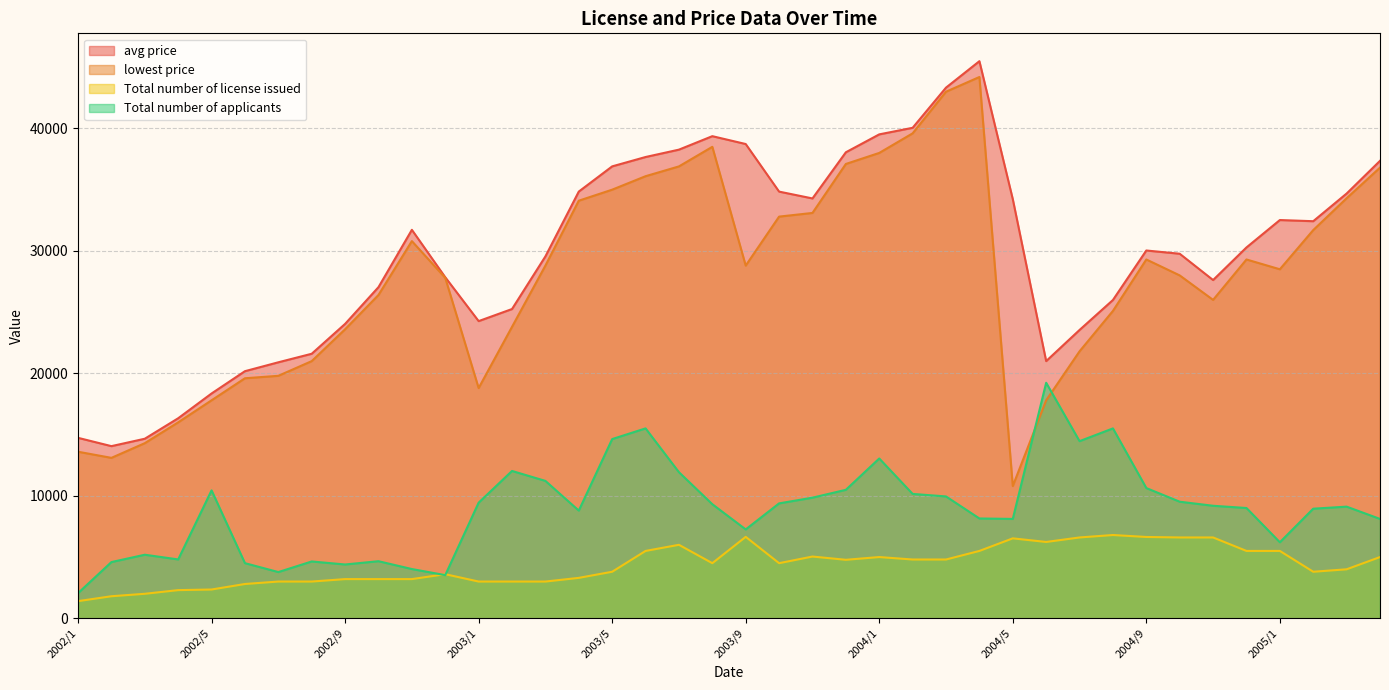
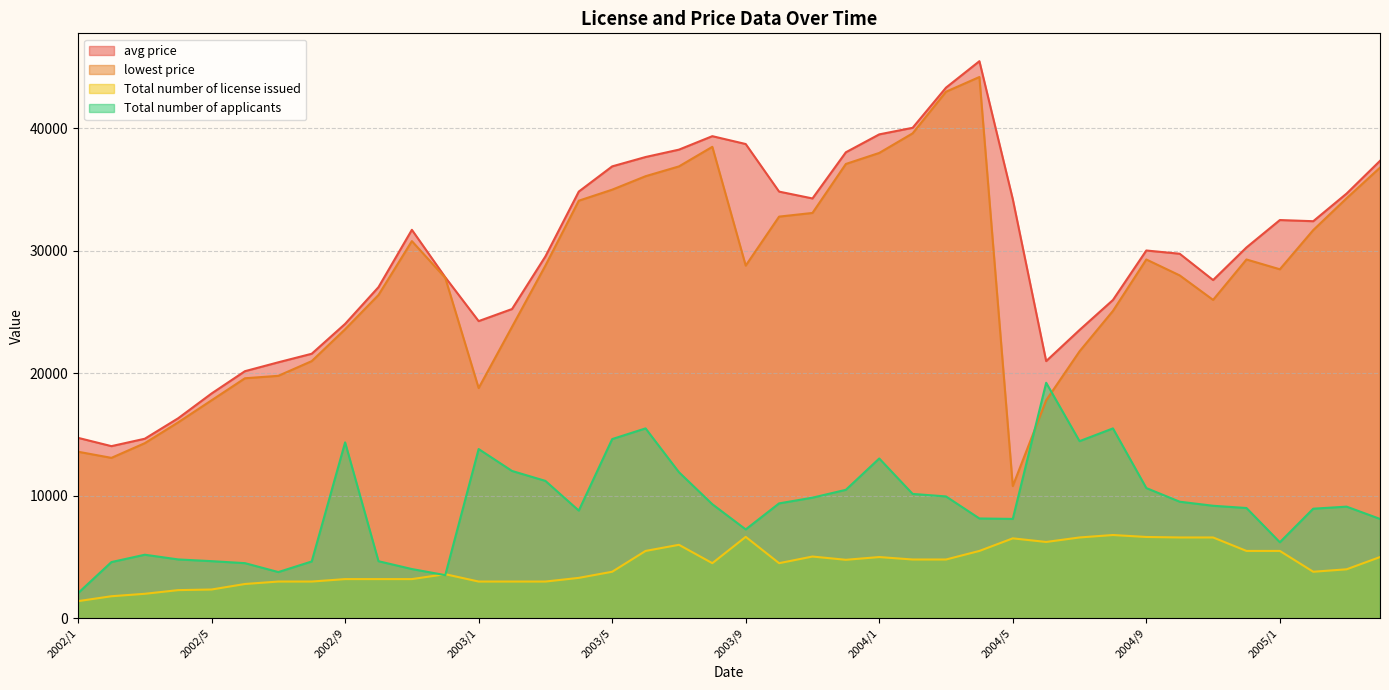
Total number of applicants, 2002/5: 10400 -> 4700
Total number of applicants, 2002/9: 4400 -> 14400
Total number of applicants, 2003/1: 9400 -> 13800
